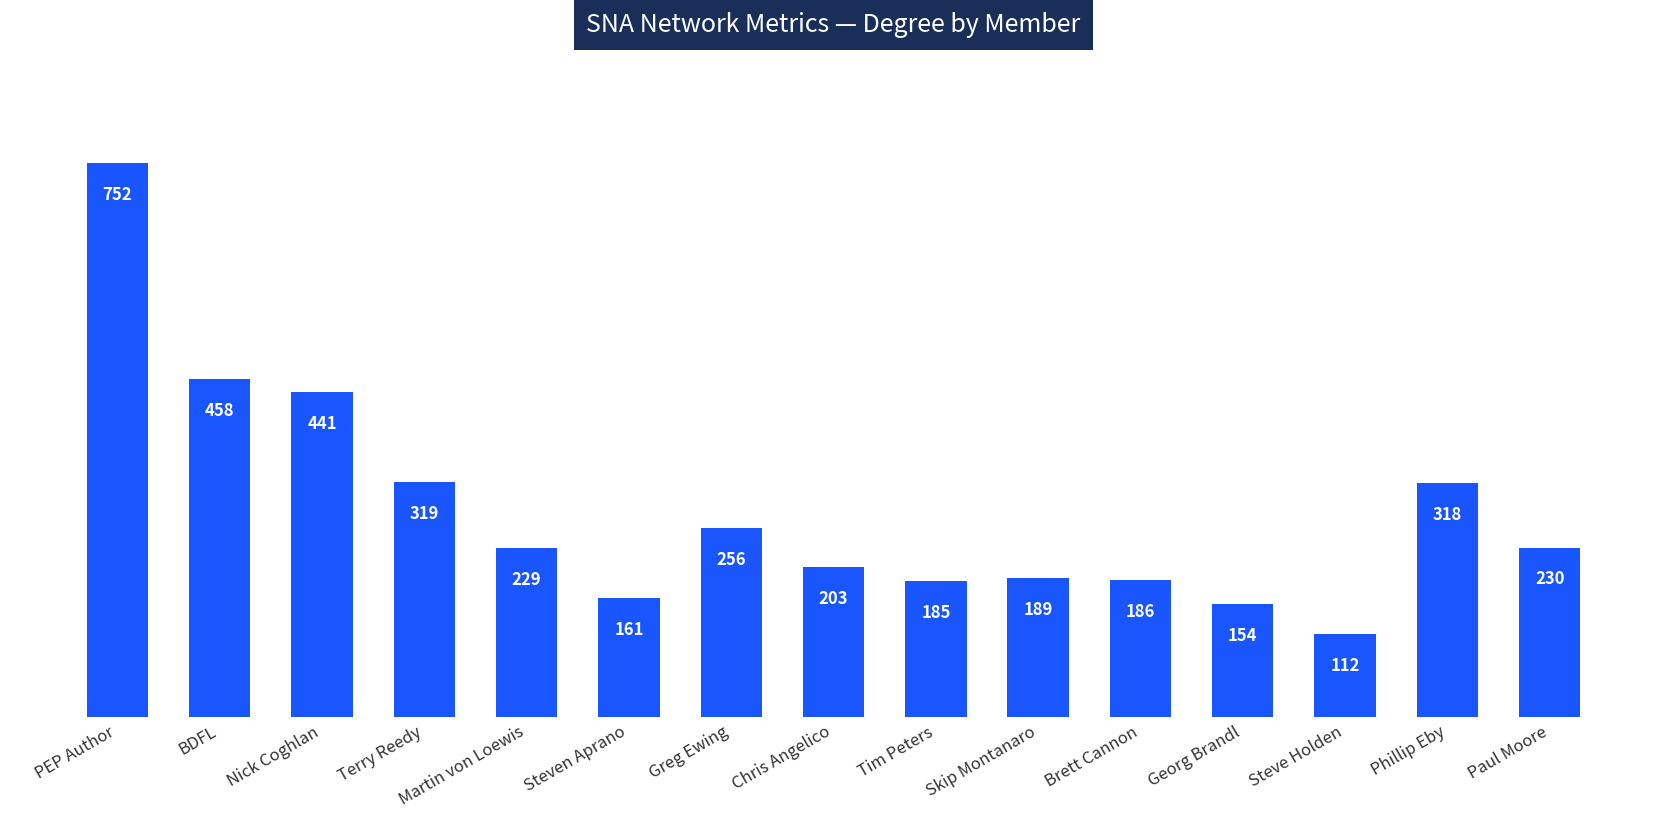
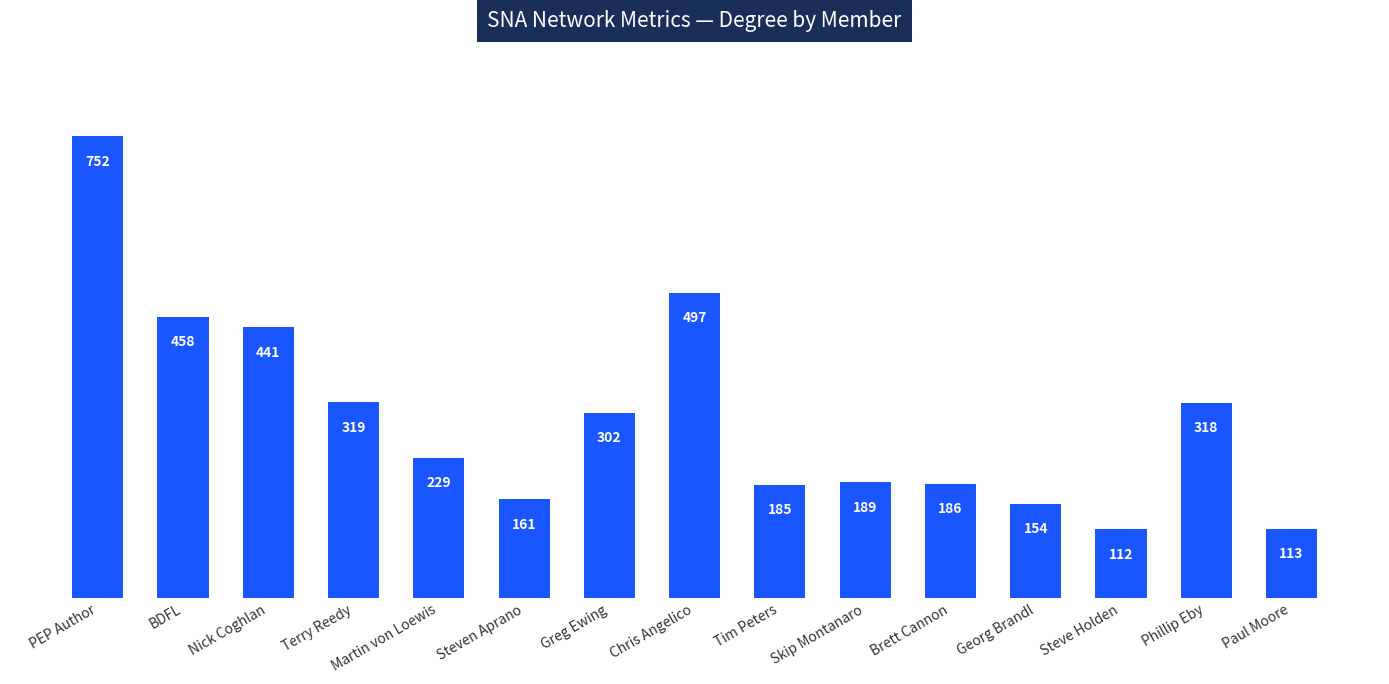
Greg Ewing: 256 -> 302
Chris Angelico: 203 -> 497
Paul Moore: 230 -> 113
